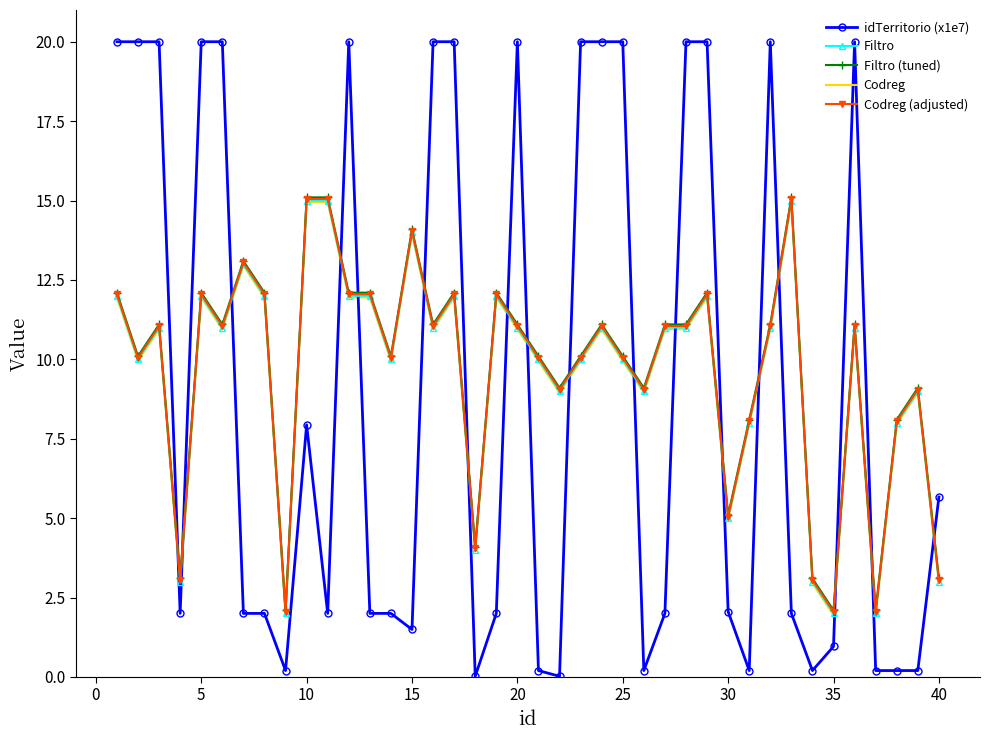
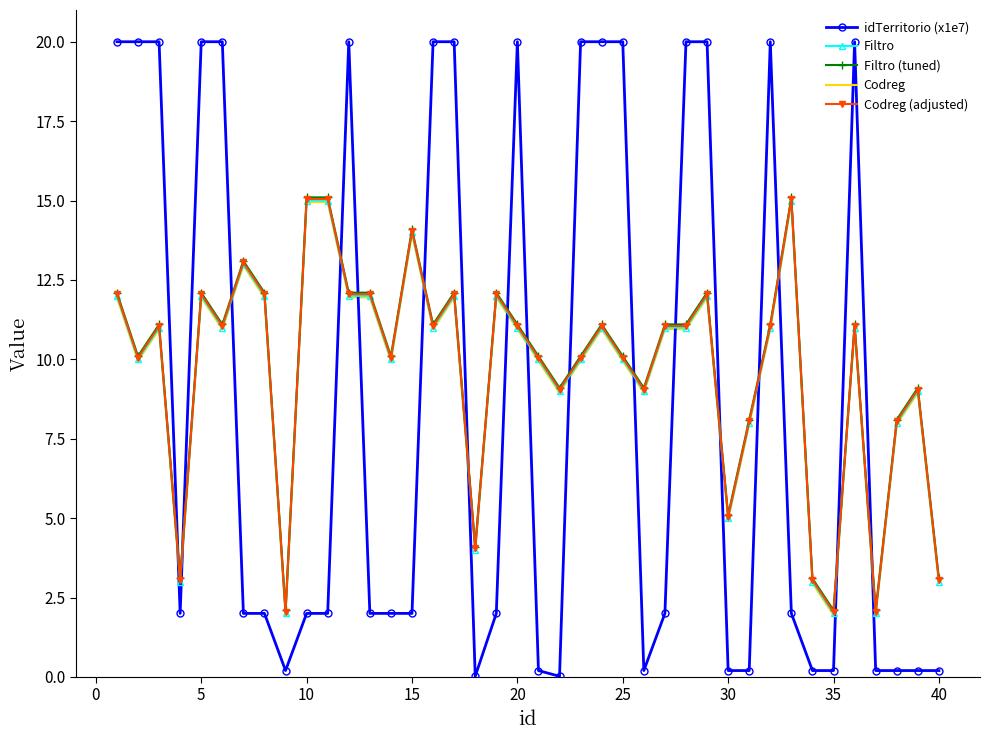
idTerritorio (x1e7), 10: 7.9 -> 2.0
idTerritorio (x1e7), 15: 1.5 -> 2.0
idTerritorio (x1e7), 30: 2.1 -> 0.2
idTerritorio (x1e7), 35: 1.0 -> 0.2
idTerritorio (x1e7), 40: 5.7 -> 0.2
